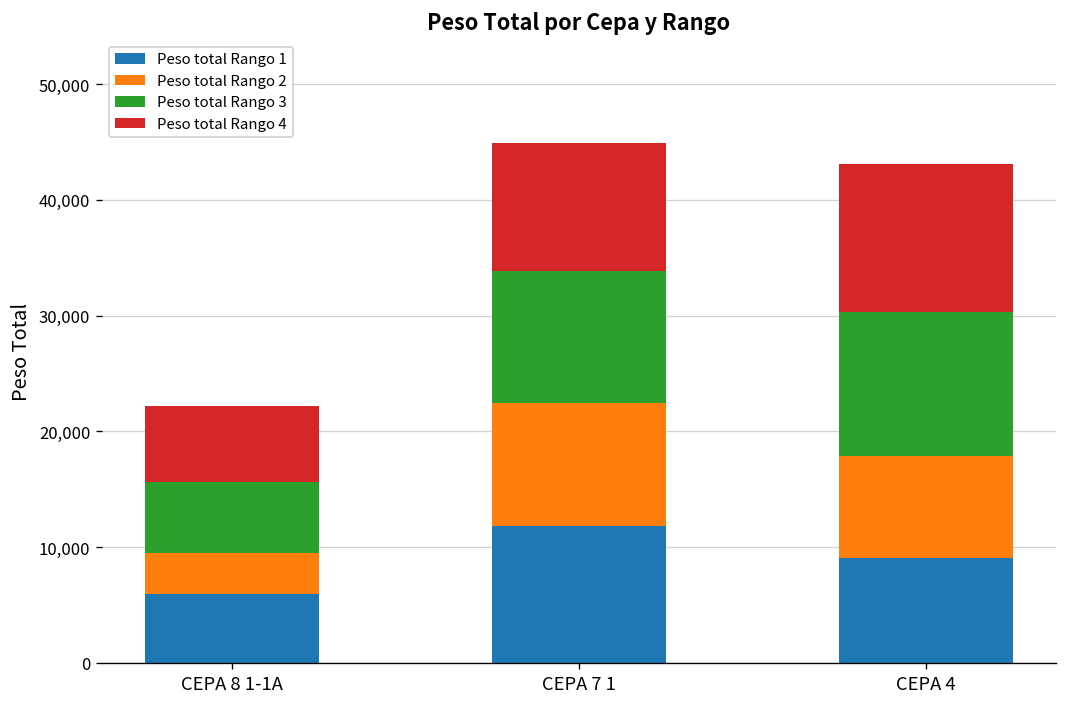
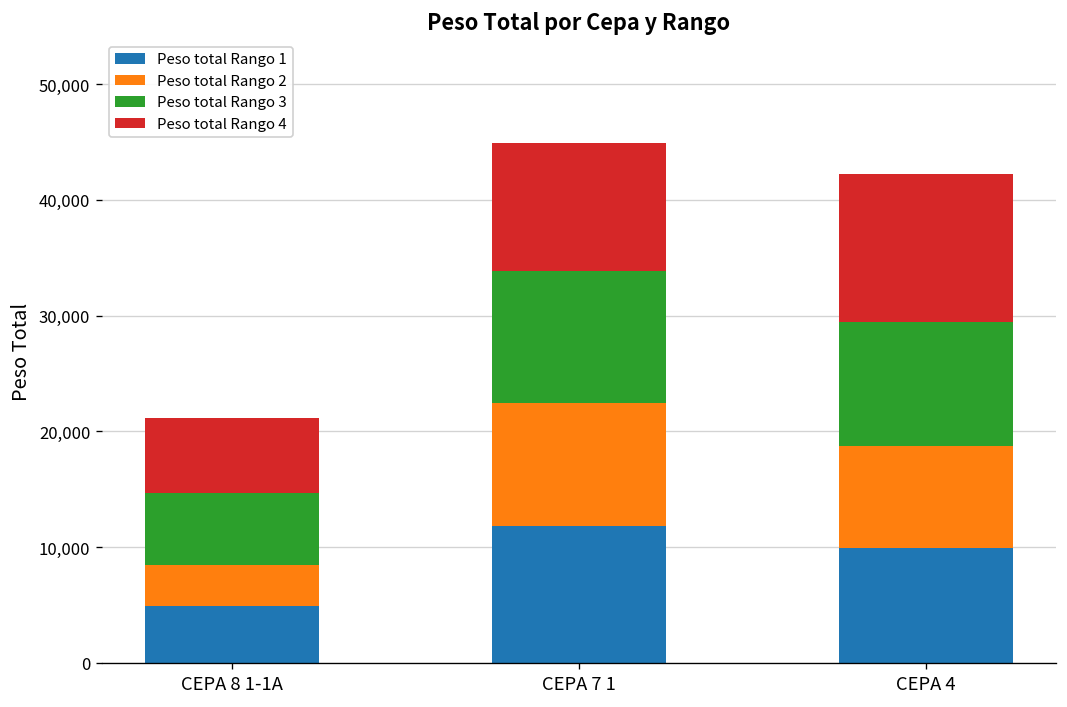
Peso total Rango 1, CEPA 8 1-1A: 6,000 -> 5,000
Peso total Rango 1, CEPA 4: 9,000 -> 10,000
Peso total Rango 3, CEPA 4: 12,000 -> 11,000
